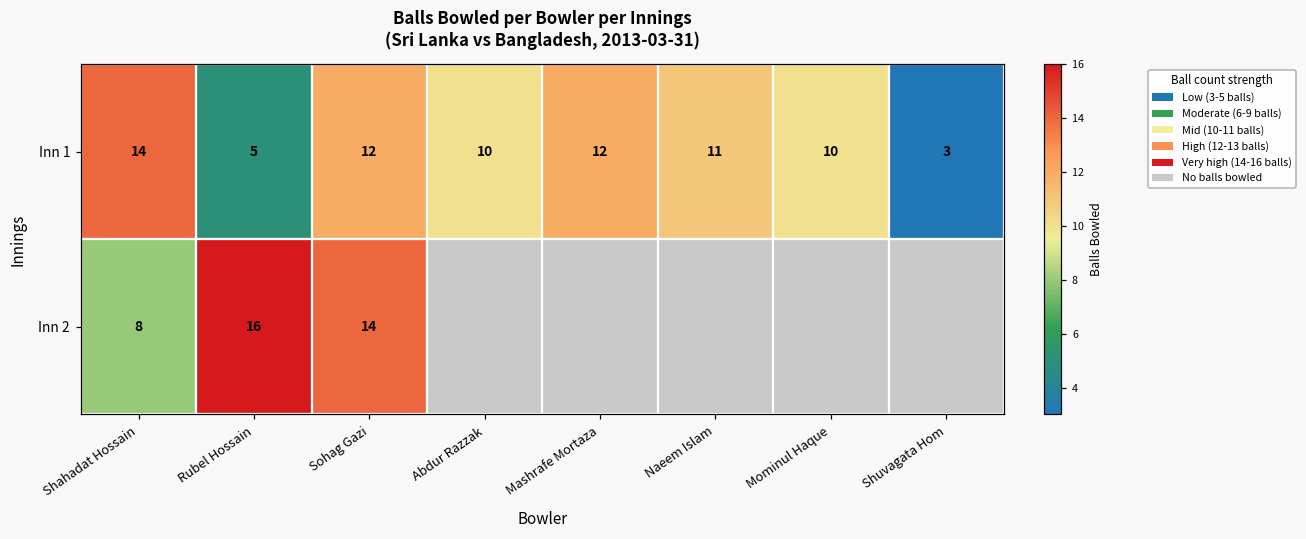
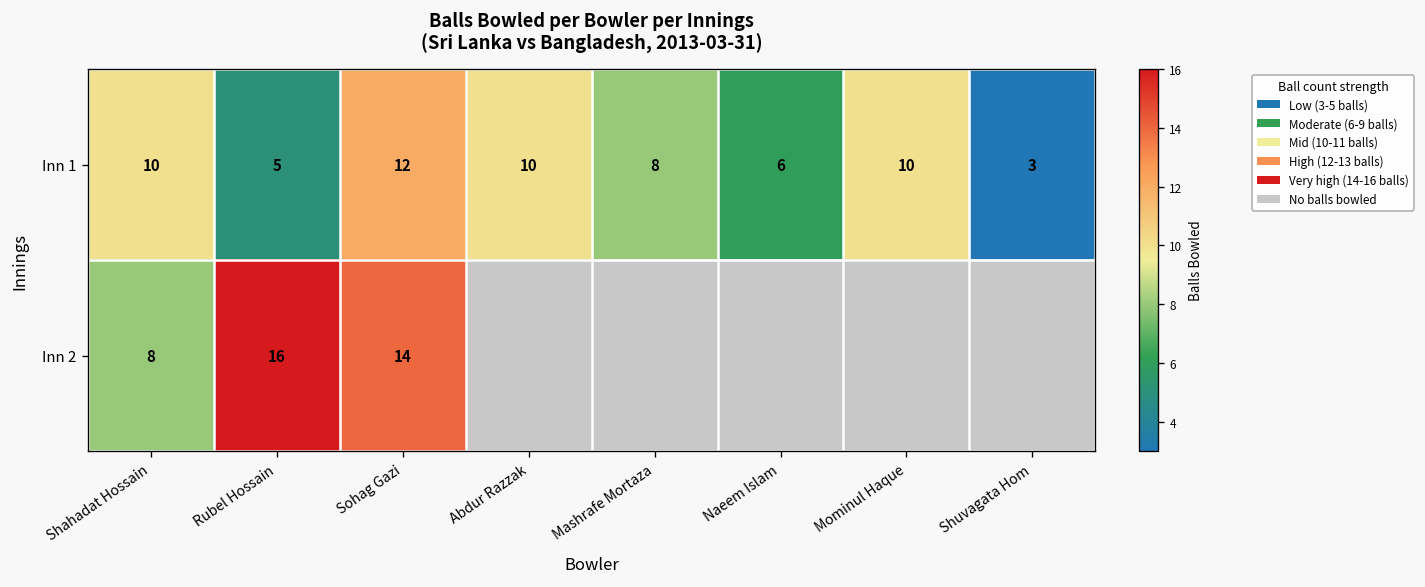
Inn 1, Shahadat Hossain: 14 -> 10
Inn 1, Mashrafe Mortaza: 12 -> 8
Inn 1, Naeem Islam: 11 -> 6
